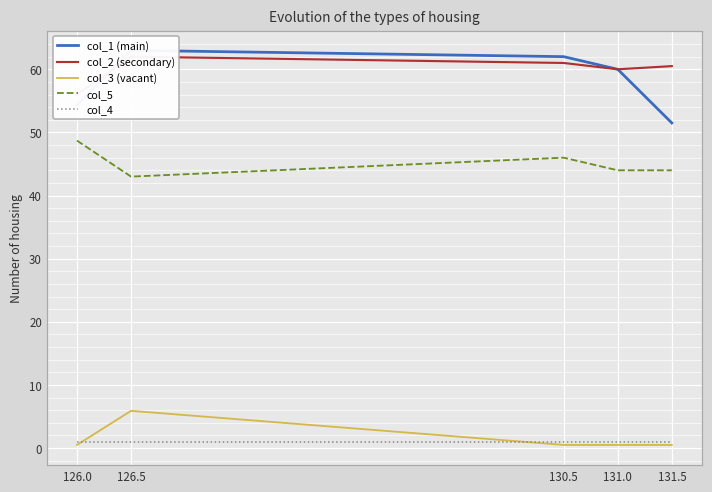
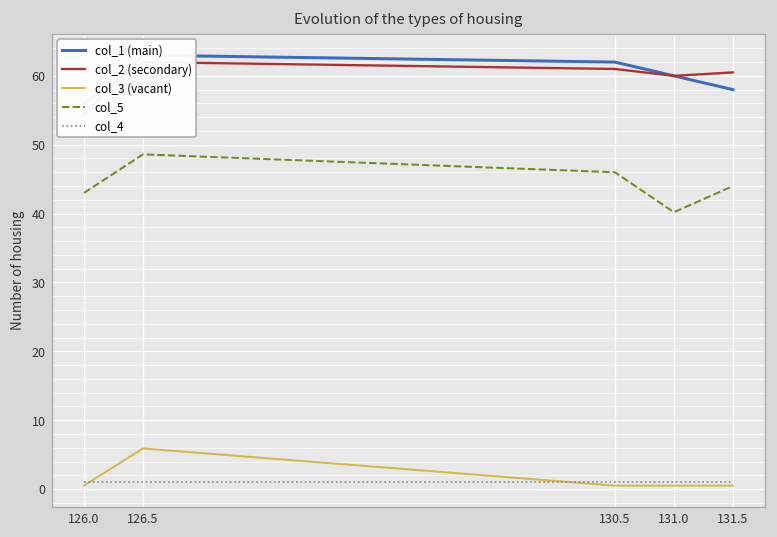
col_5, 126.0: 49 -> 43
col_5, 126.5: 43 -> 49
col_5, 131.0: 44 -> 40
col_1 (main), 131.5: 52 -> 58
